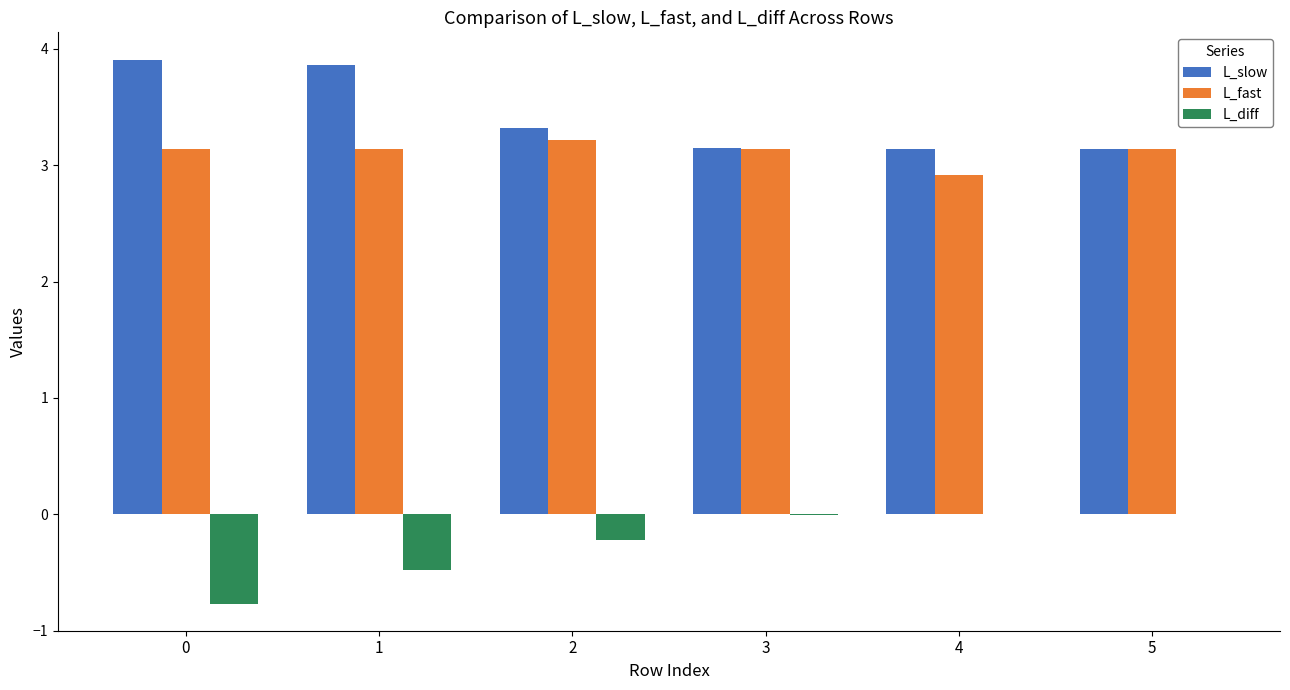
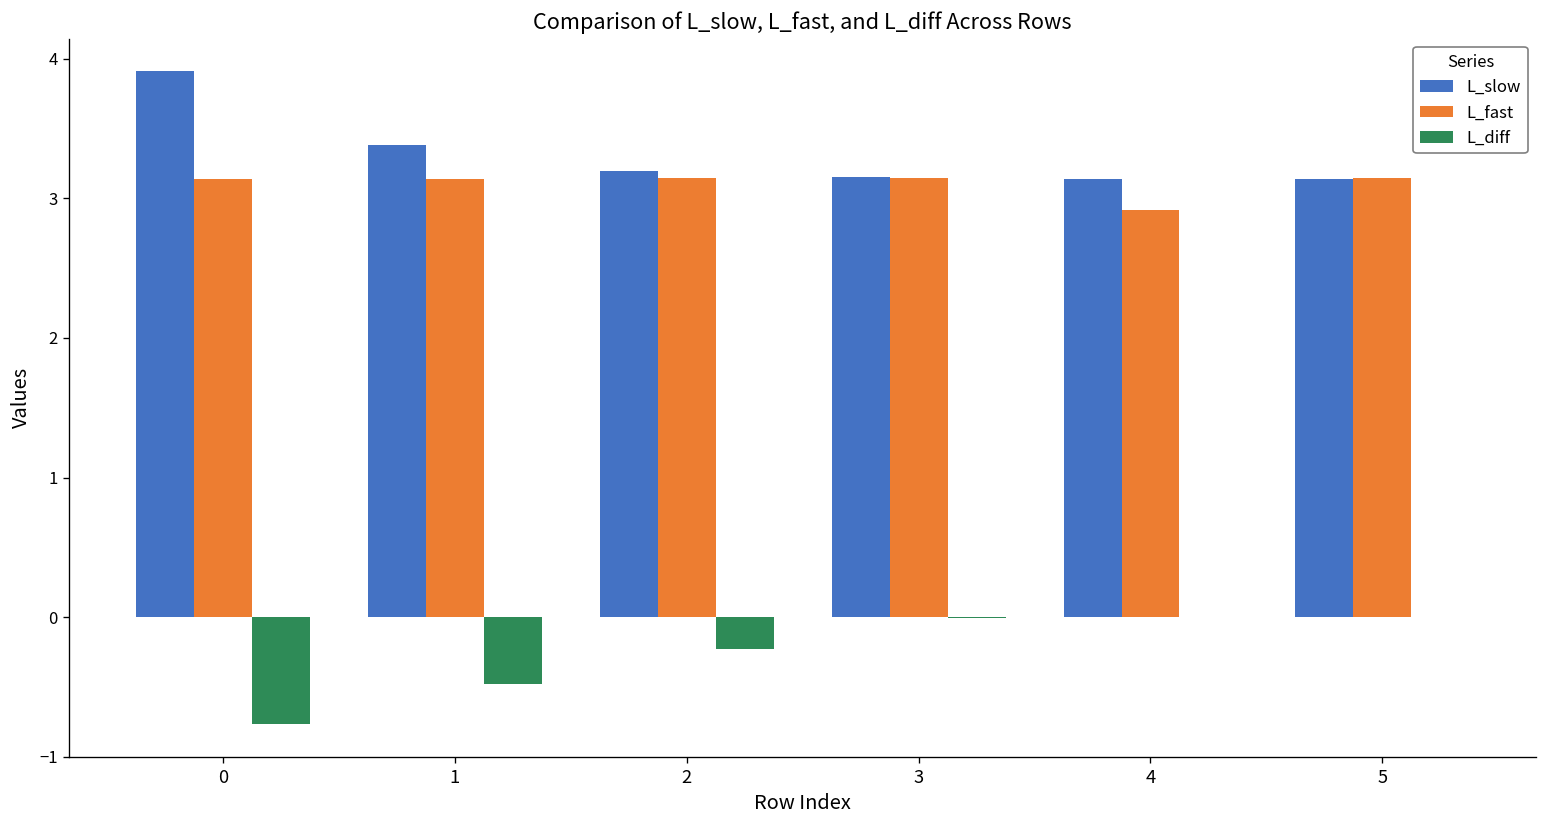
L_slow, 1: 3.86 -> 3.38
L_slow, 2: 3.32 -> 3.20
L_fast, 2: 3.21 -> 3.14
